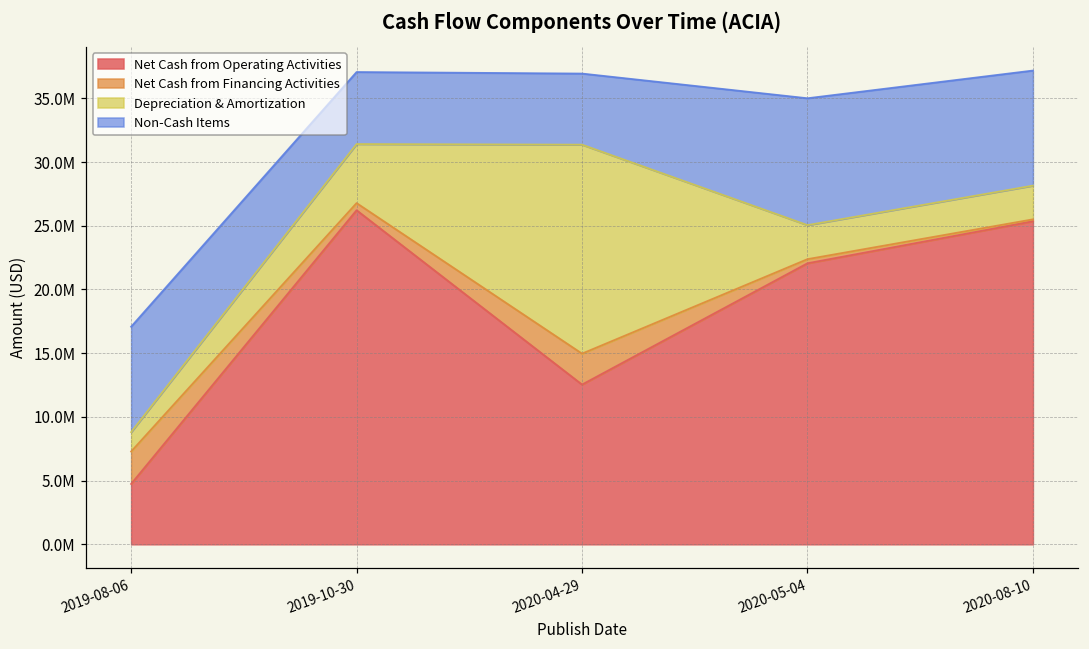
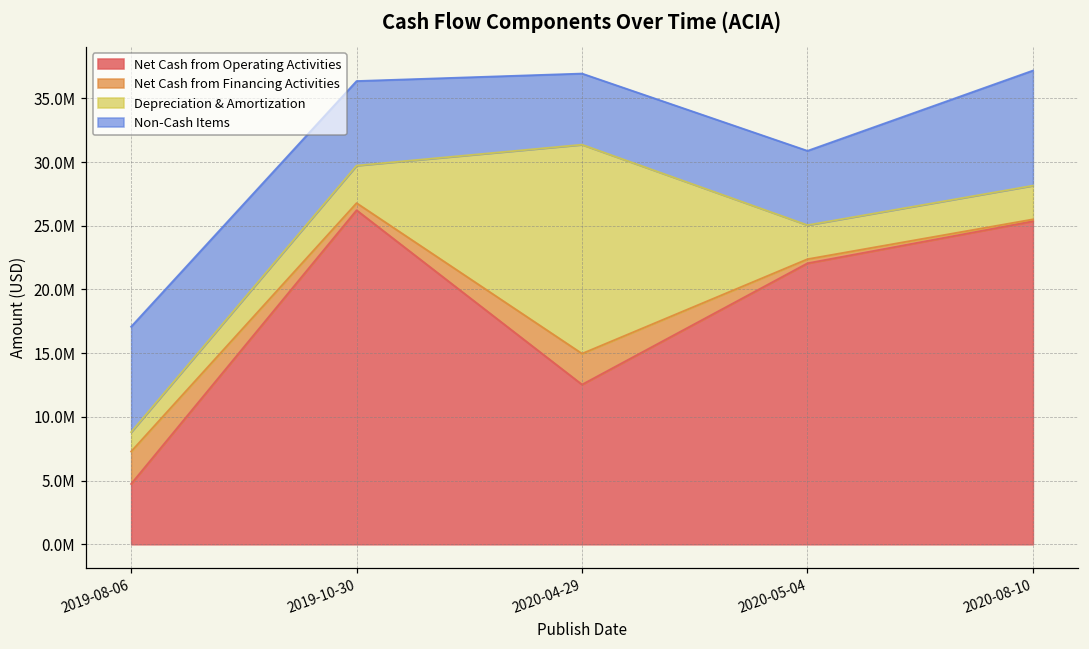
Depreciation & Amortization, 2019-10-30: 4600000 -> 2900000
Non-Cash Items, 2019-10-30: 5700000 -> 6600000
Non-Cash Items, 2020-05-04: 10000000 -> 5800000
